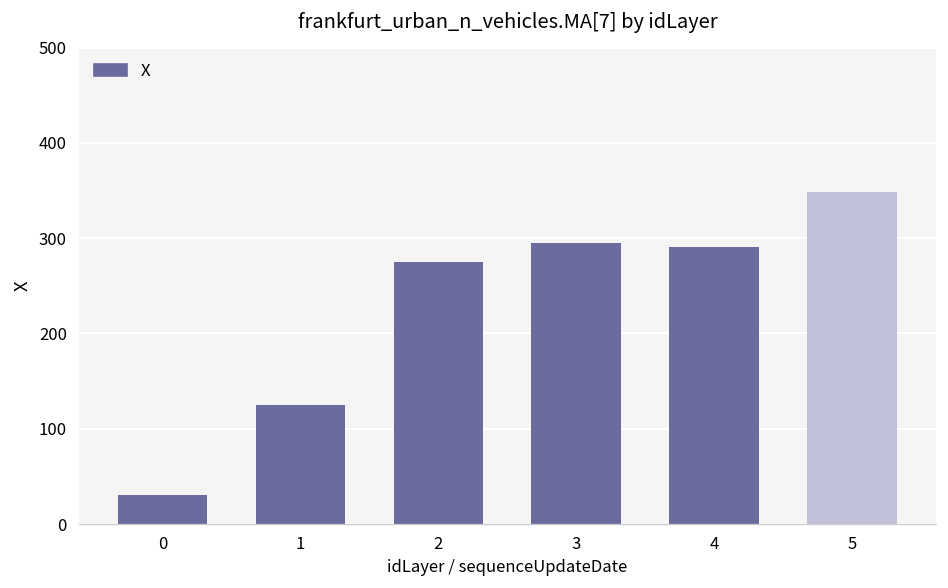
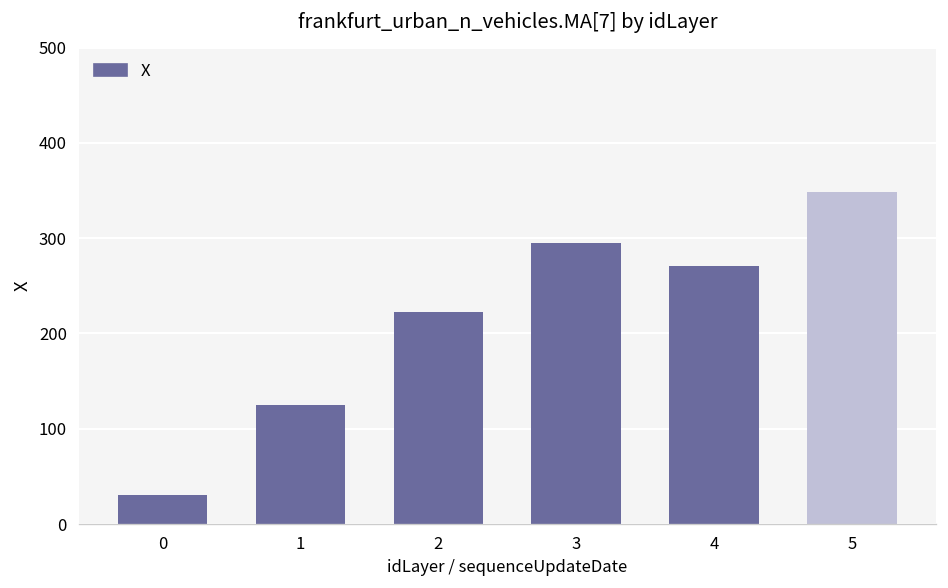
2: 270 -> 220
4: 290 -> 270
